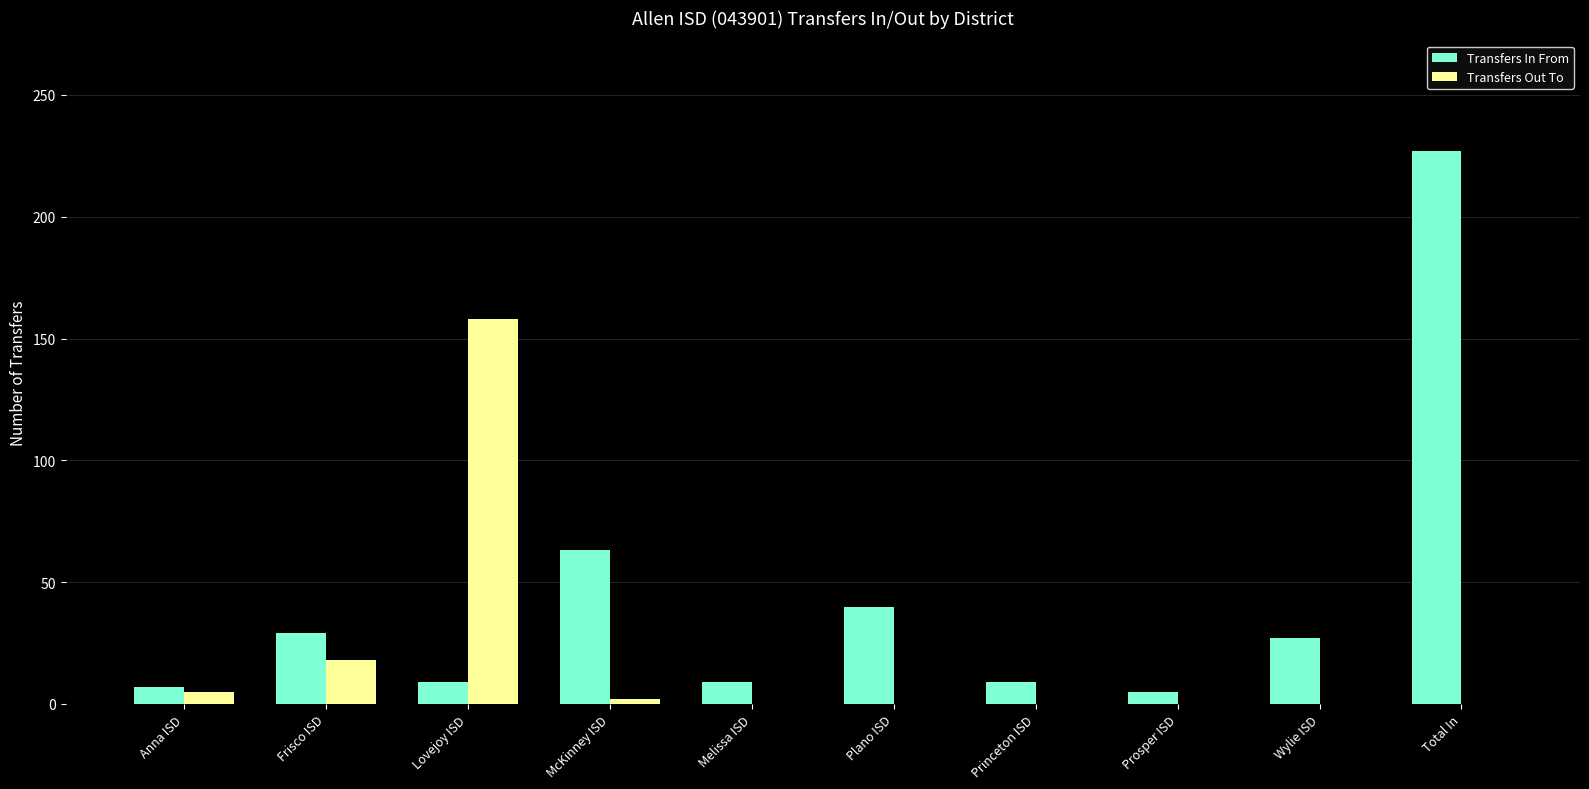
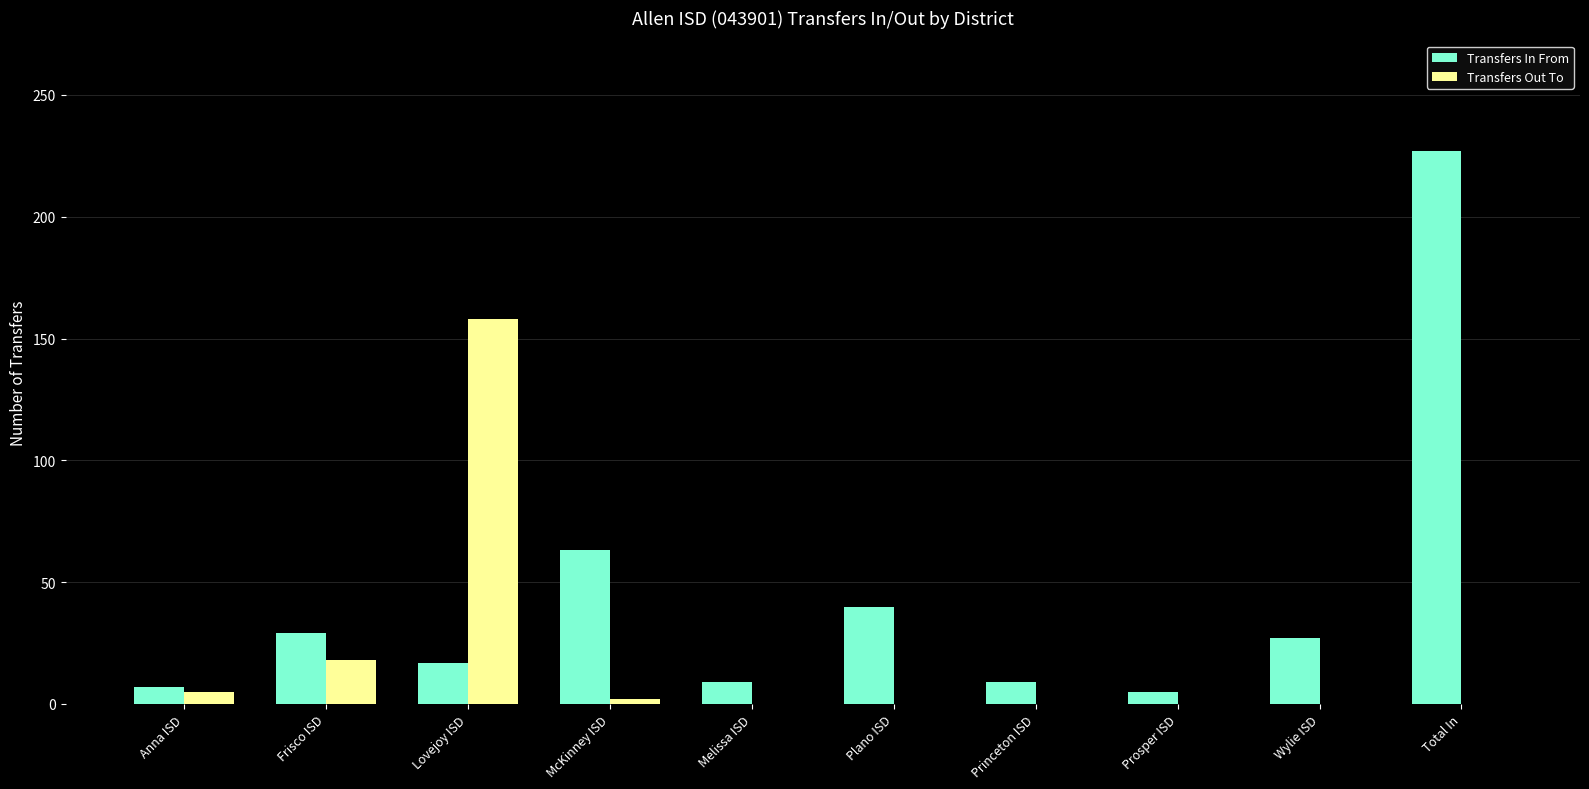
Transfers In From, Lovejoy ISD: 9 -> 17
